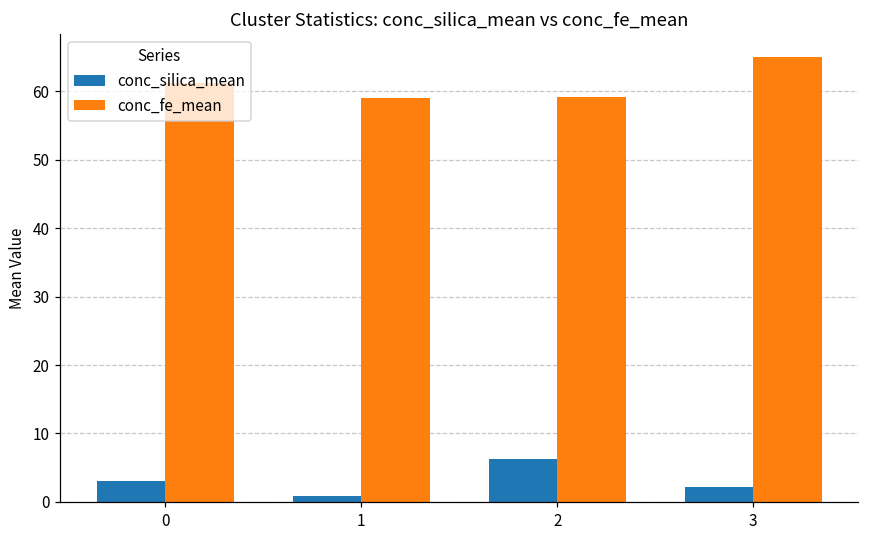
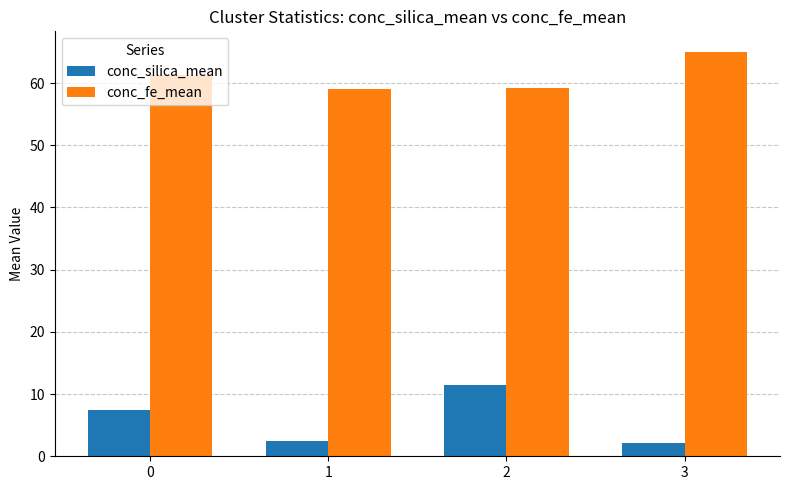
conc_silica_mean, 0: 3 -> 8
conc_silica_mean, 1: 1 -> 2
conc_silica_mean, 2: 6 -> 11
